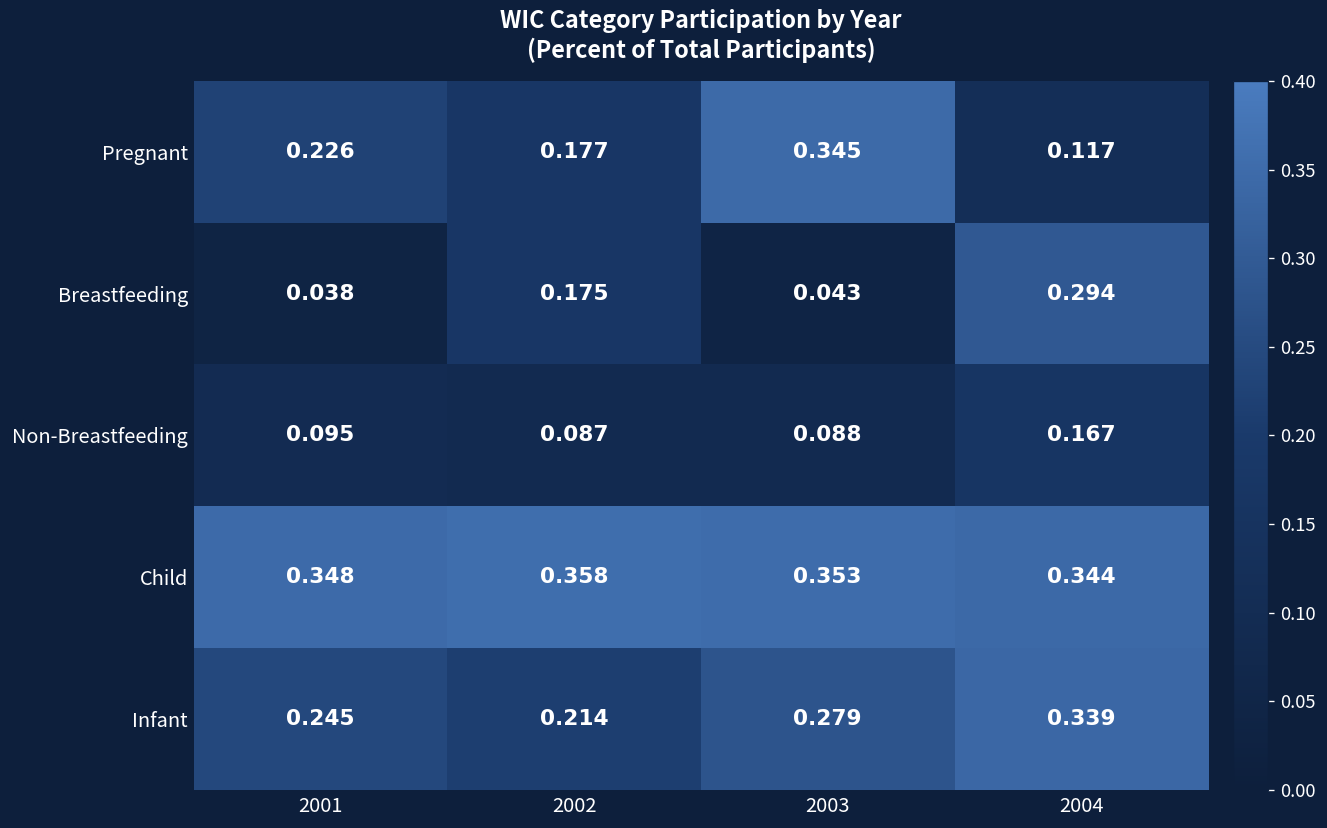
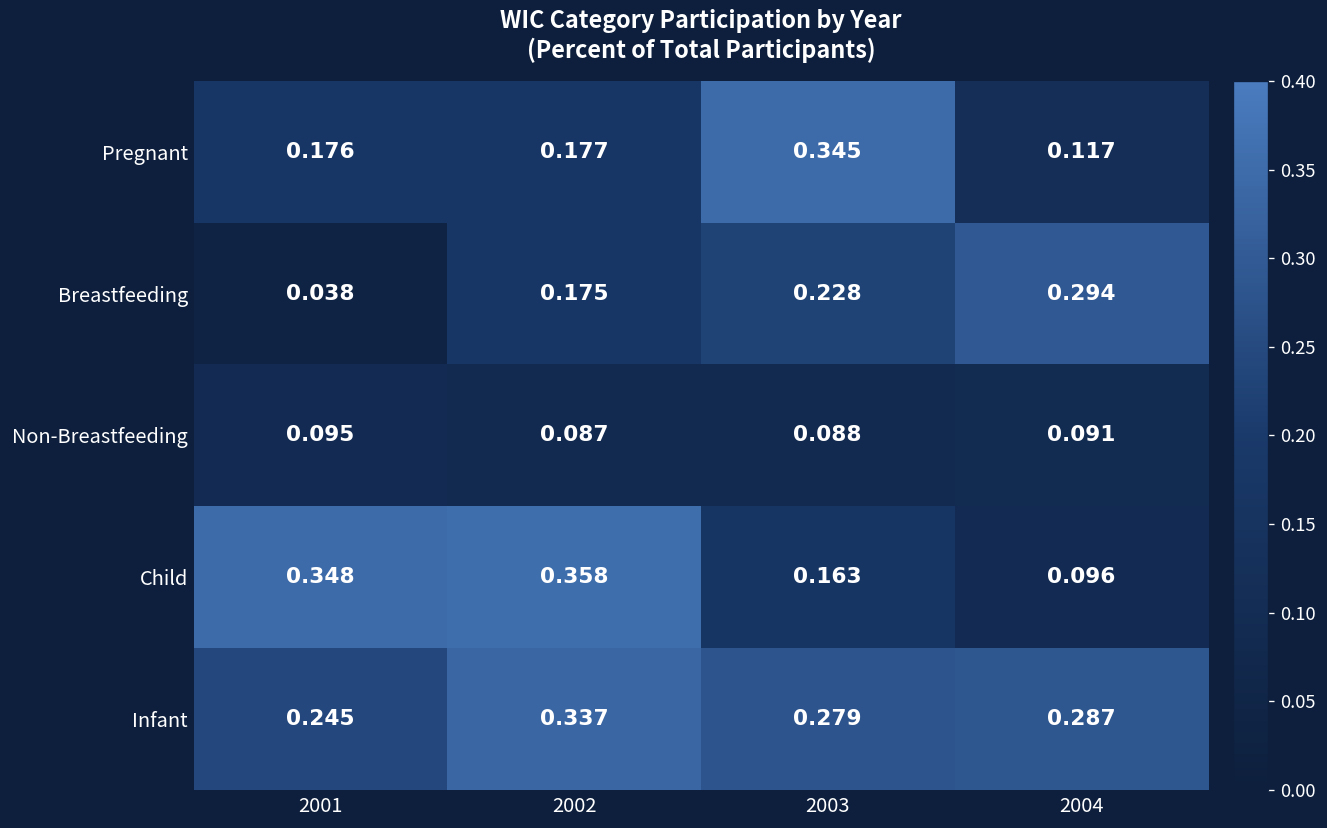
Pregnant, 2001: 0.226 -> 0.176
Breastfeeding, 2003: 0.043 -> 0.228
Non-Breastfeeding, 2004: 0.167 -> 0.091
Child, 2003: 0.353 -> 0.163
Child, 2004: 0.344 -> 0.096
Infant, 2002: 0.214 -> 0.337
Infant, 2004: 0.339 -> 0.287
